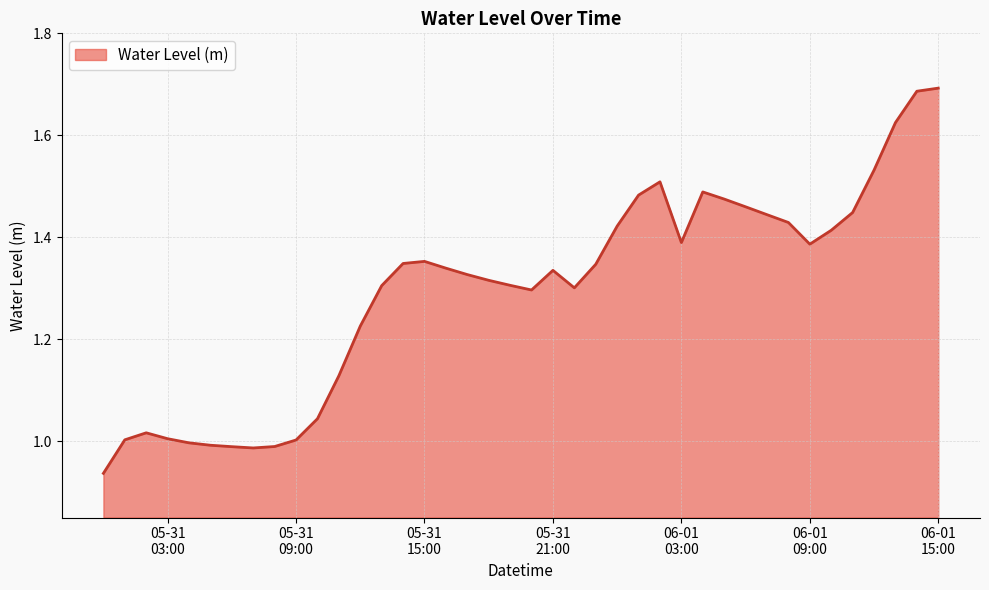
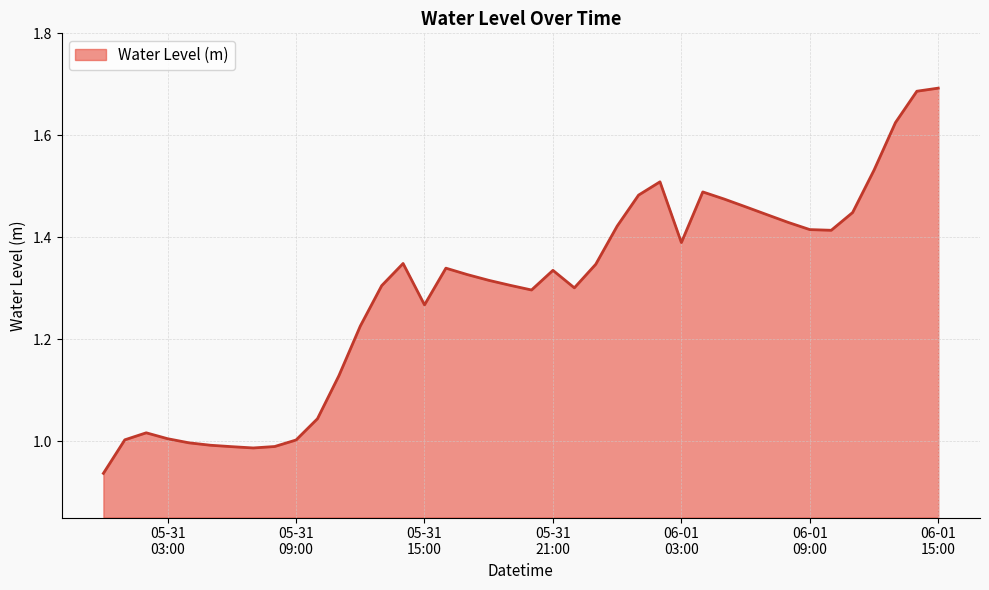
05-31 15:00: 1.35 -> 1.27
06-01 09:00: 1.39 -> 1.41
